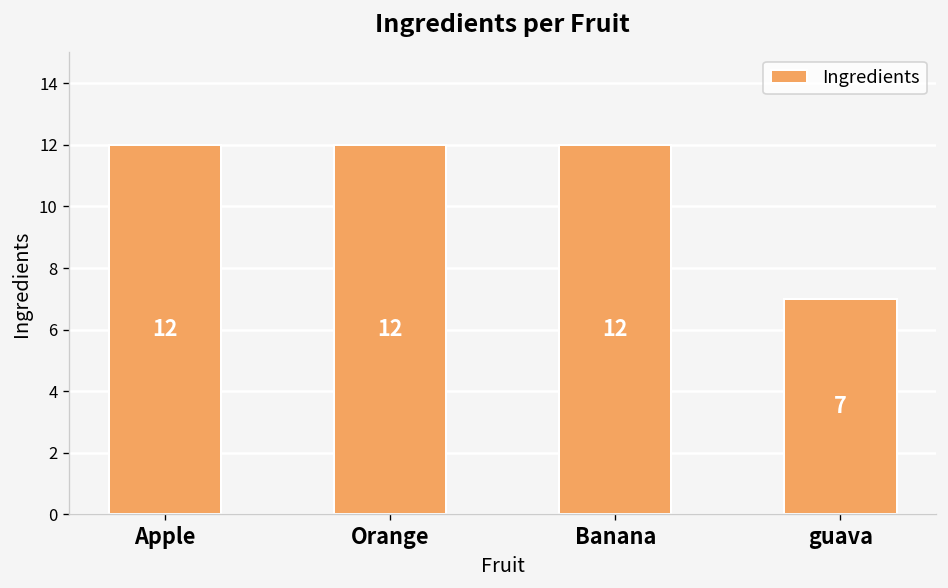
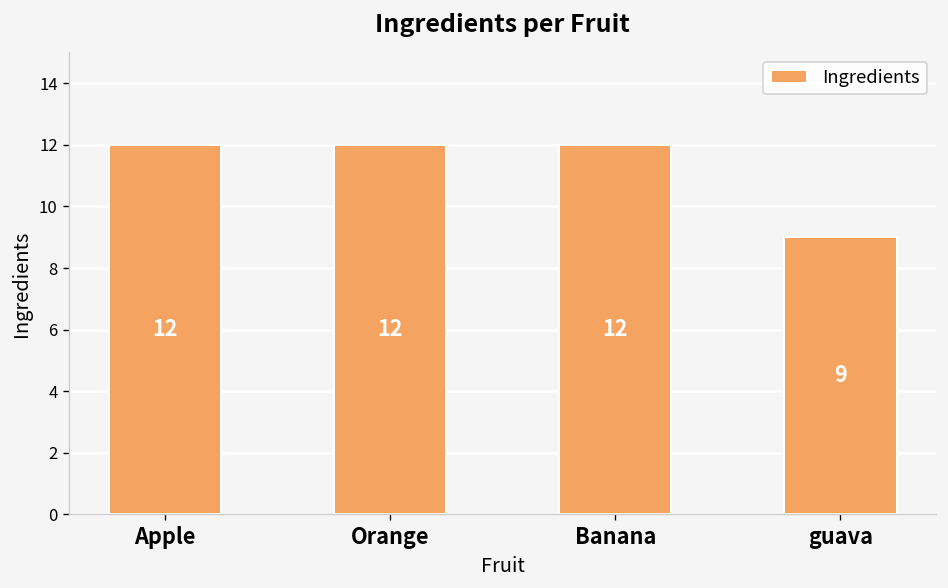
guava: 7 -> 9
